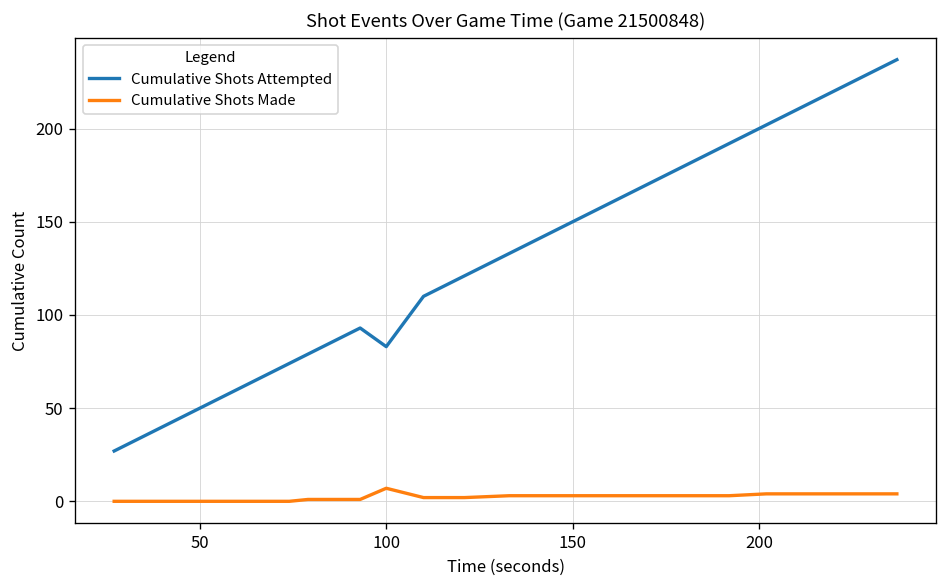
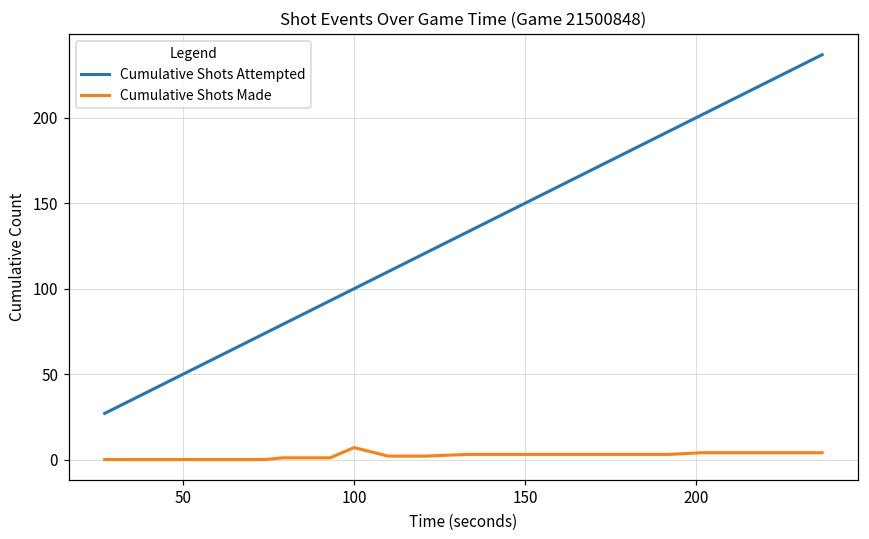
Cumulative Shots Attempted, 100: 83 -> 100
